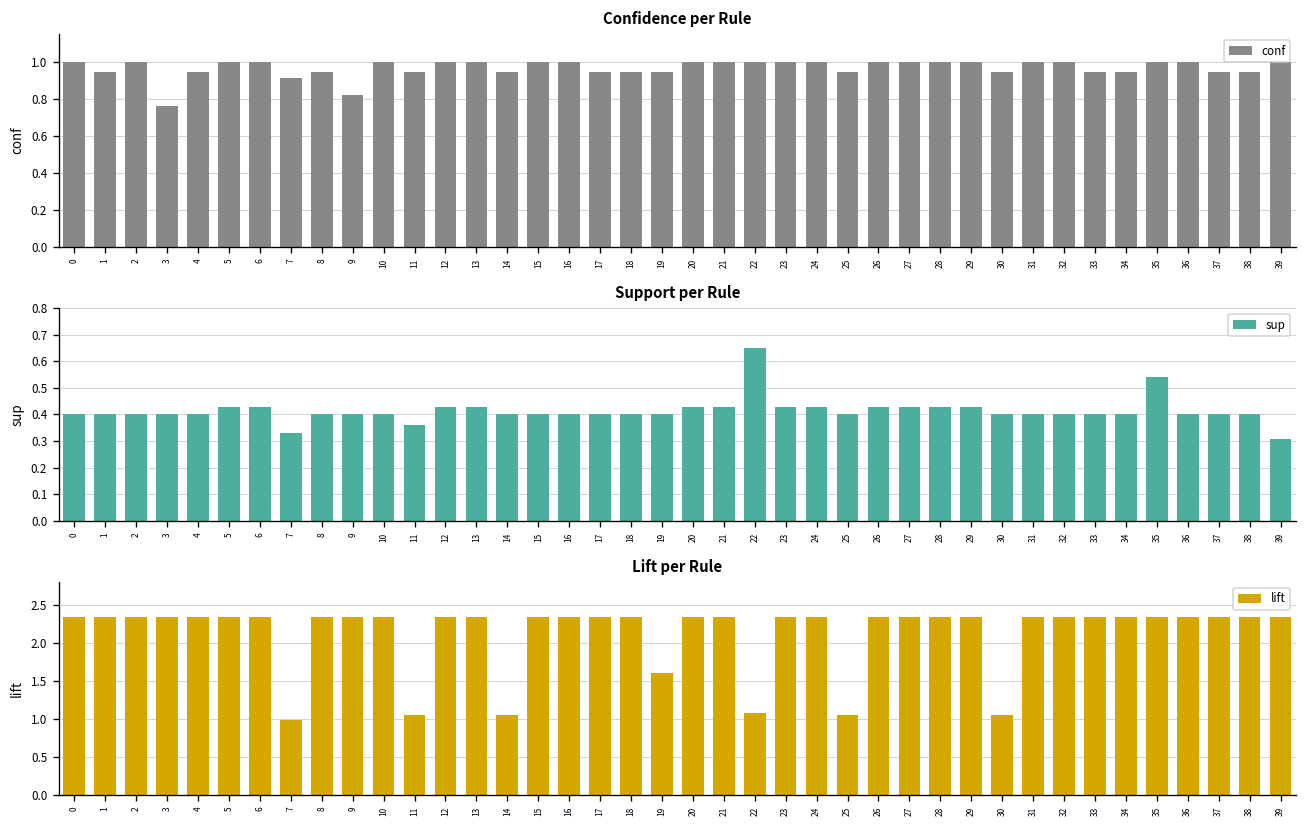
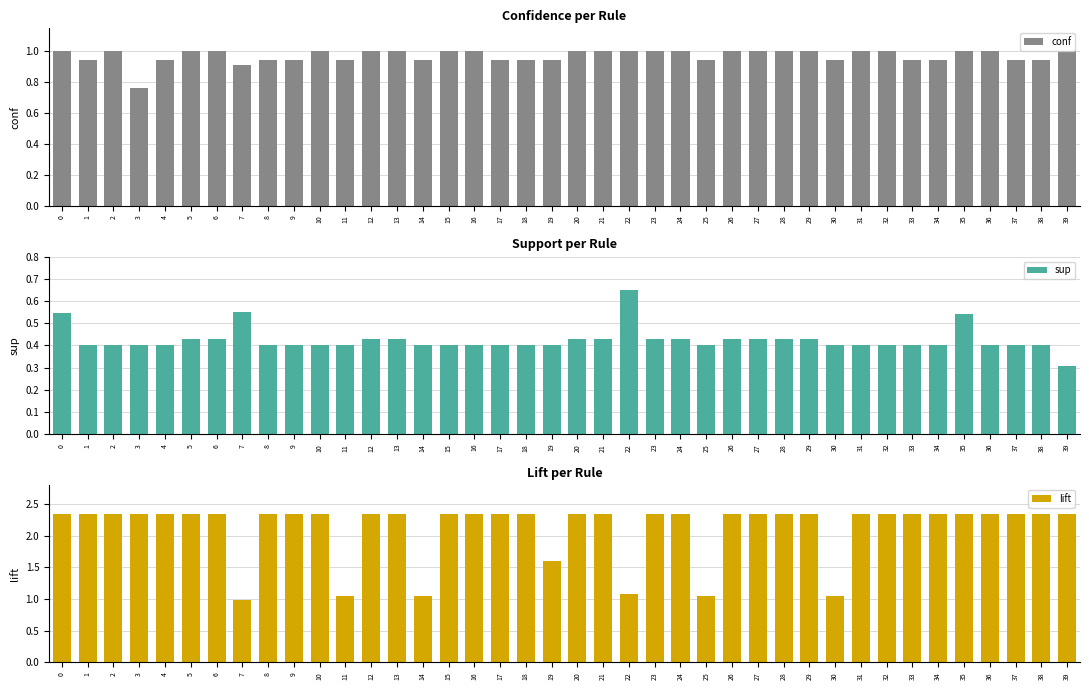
Confidence per Rule, 9: 0.82 -> 0.94
Support per Rule, 0: 0.40 -> 0.55
Support per Rule, 7: 0.33 -> 0.55
Support per Rule, 11: 0.36 -> 0.40
